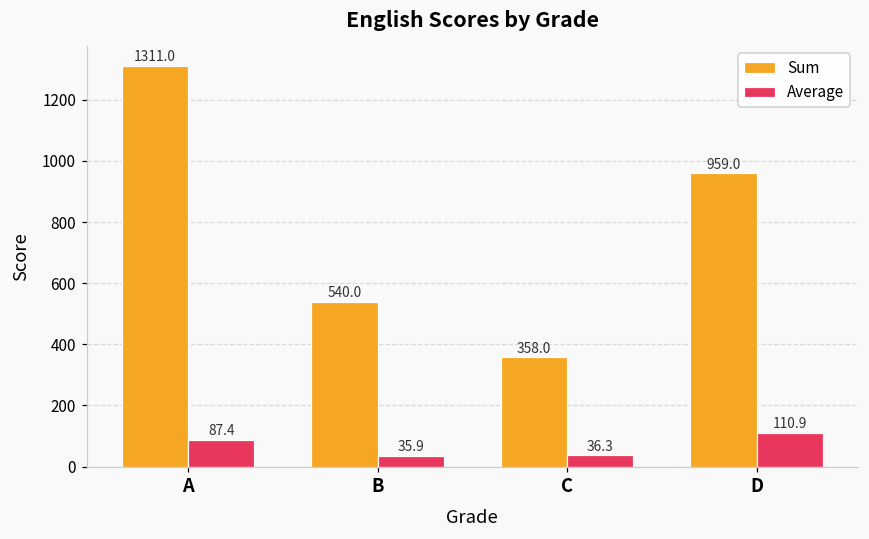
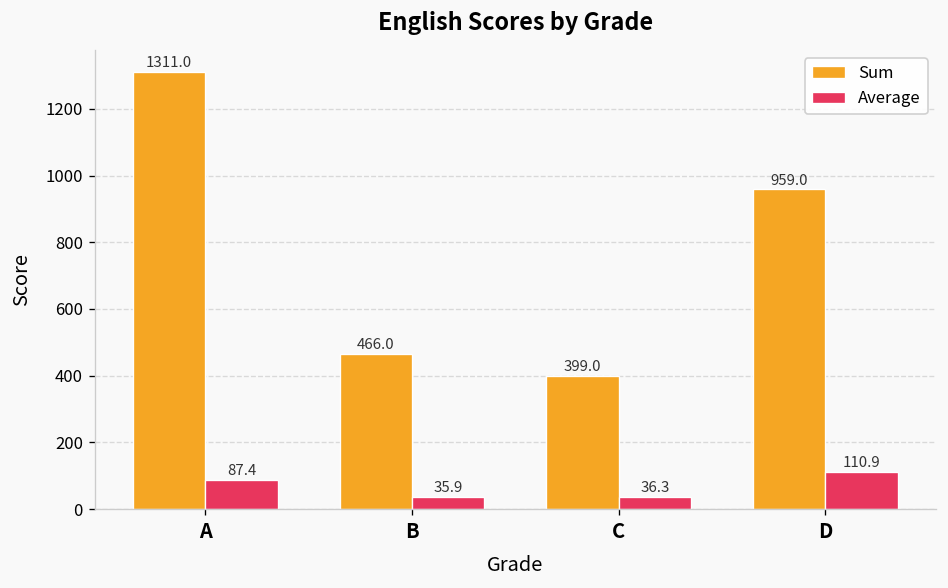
Sum, B: 540.0 -> 466.0
Sum, C: 358.0 -> 399.0
